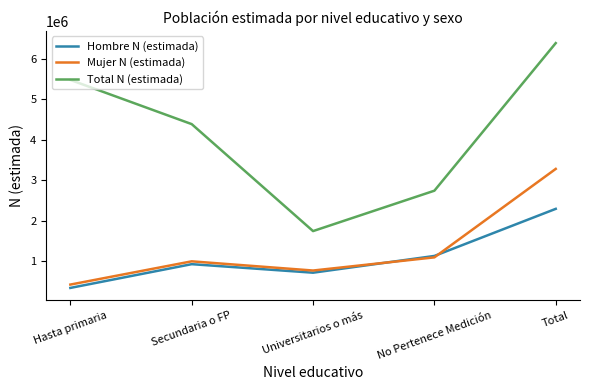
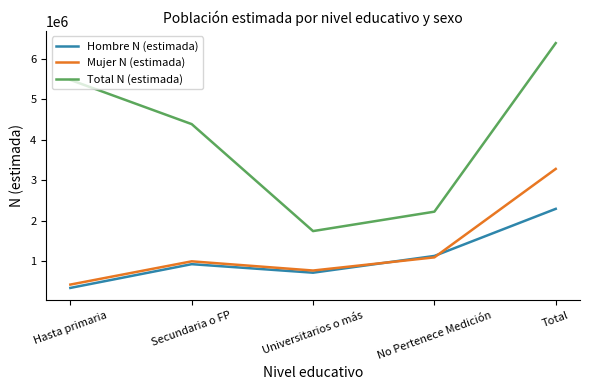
Total N (estimada), No Pertenece Medición: 2700000 -> 2200000
